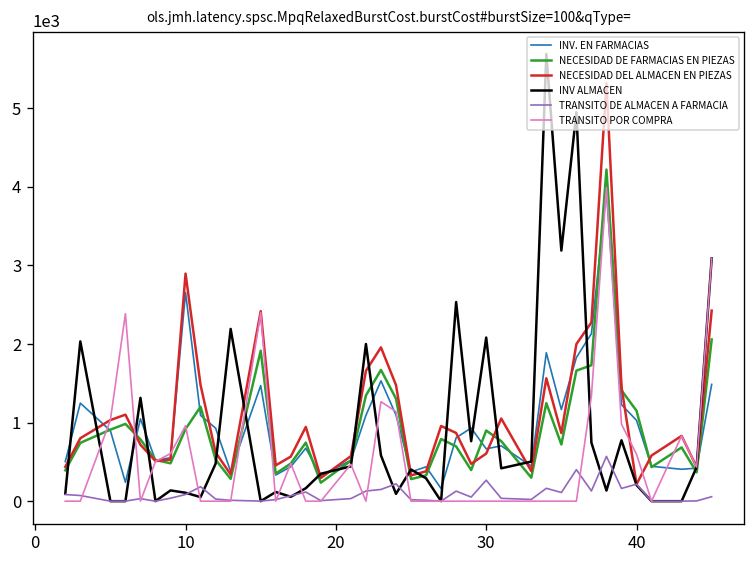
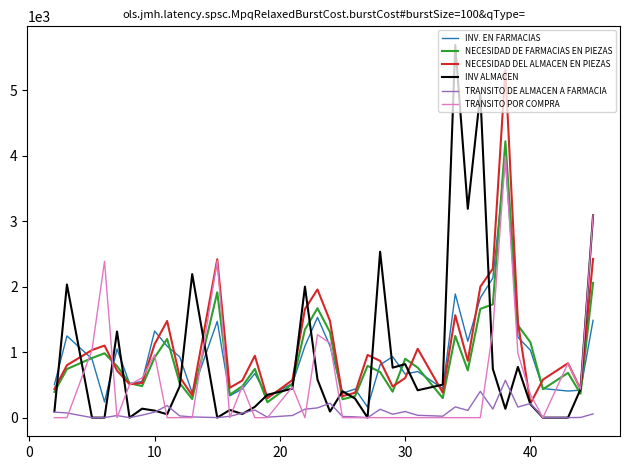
INV. EN FARMACIAS, 10: 2700 -> 1300
NECESIDAD DEL ALMACEN EN PIEZAS, 10: 2900 -> 1100
INV ALMACEN, 30: 2100 -> 800
TRANSITO DE ALMACEN A FARMACIA, 30: 300 -> 100
TRANSITO POR COMPRA, 40: 600 -> 400
